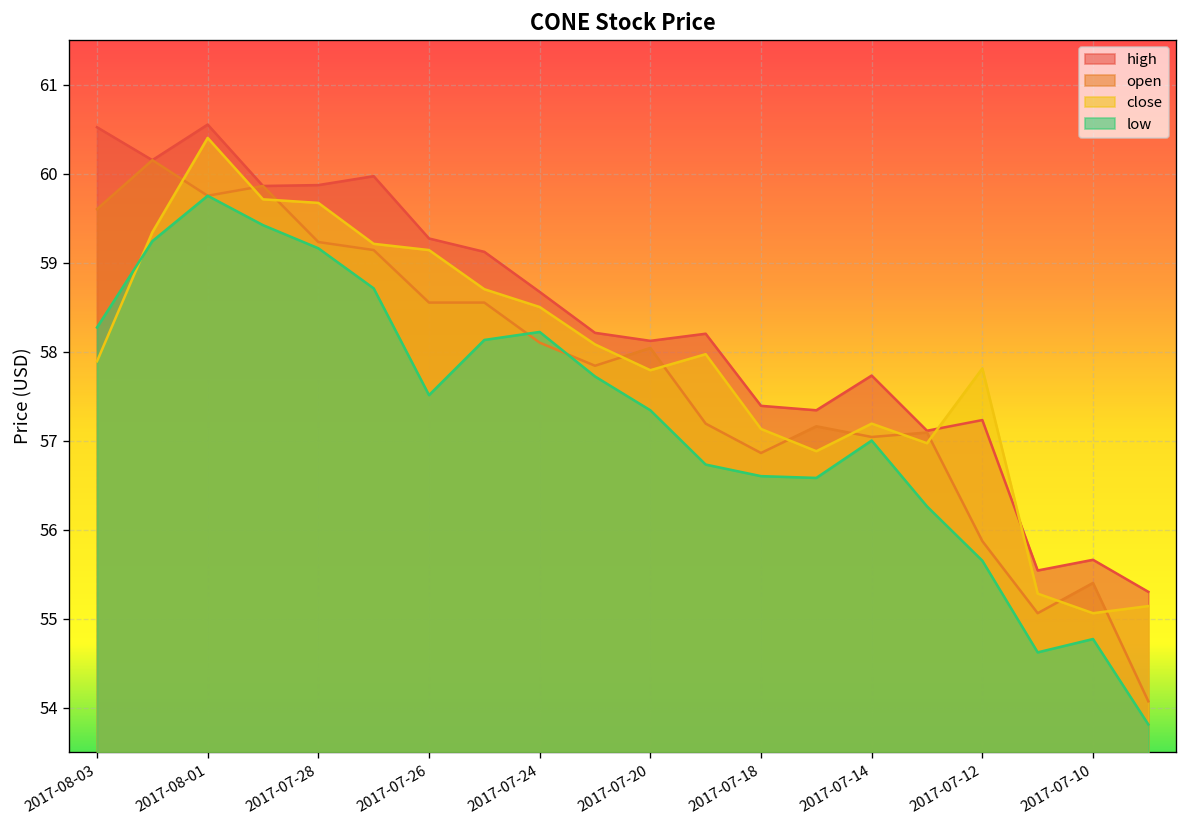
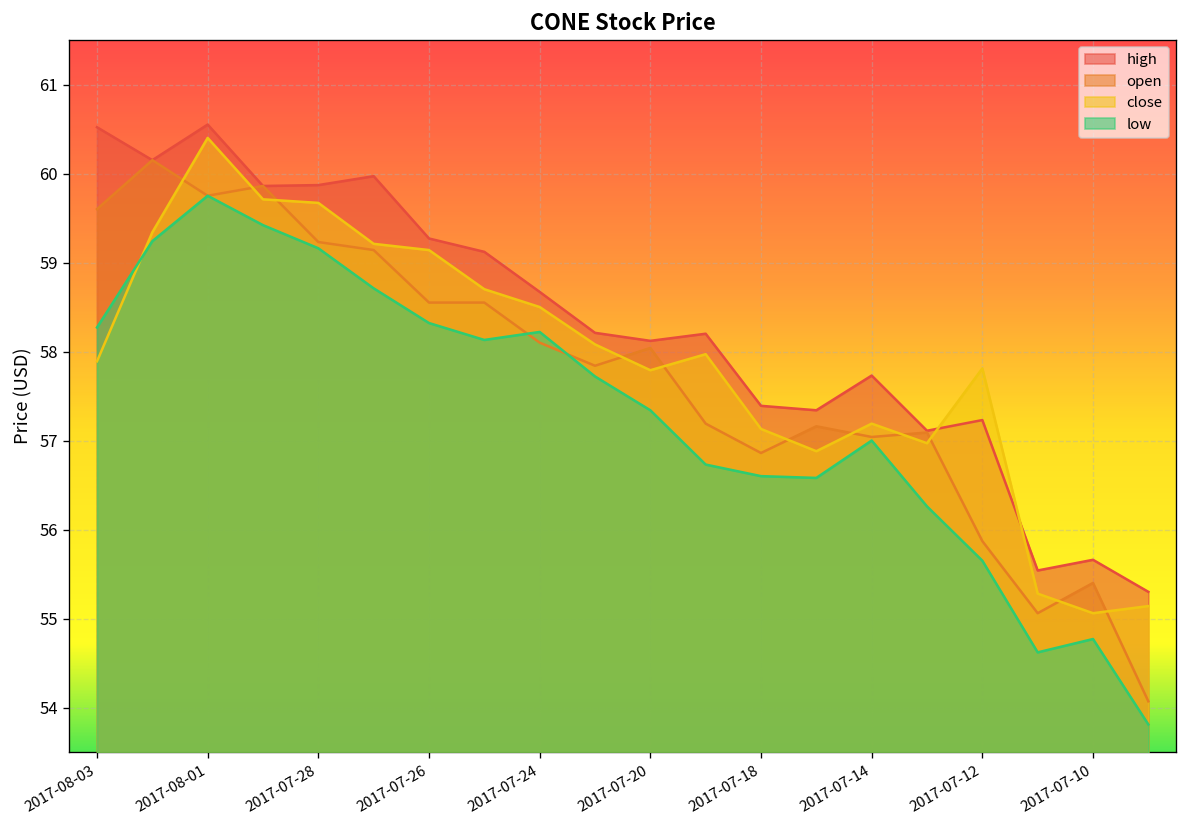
low, 2017-07-26: 57.5 -> 58.3
